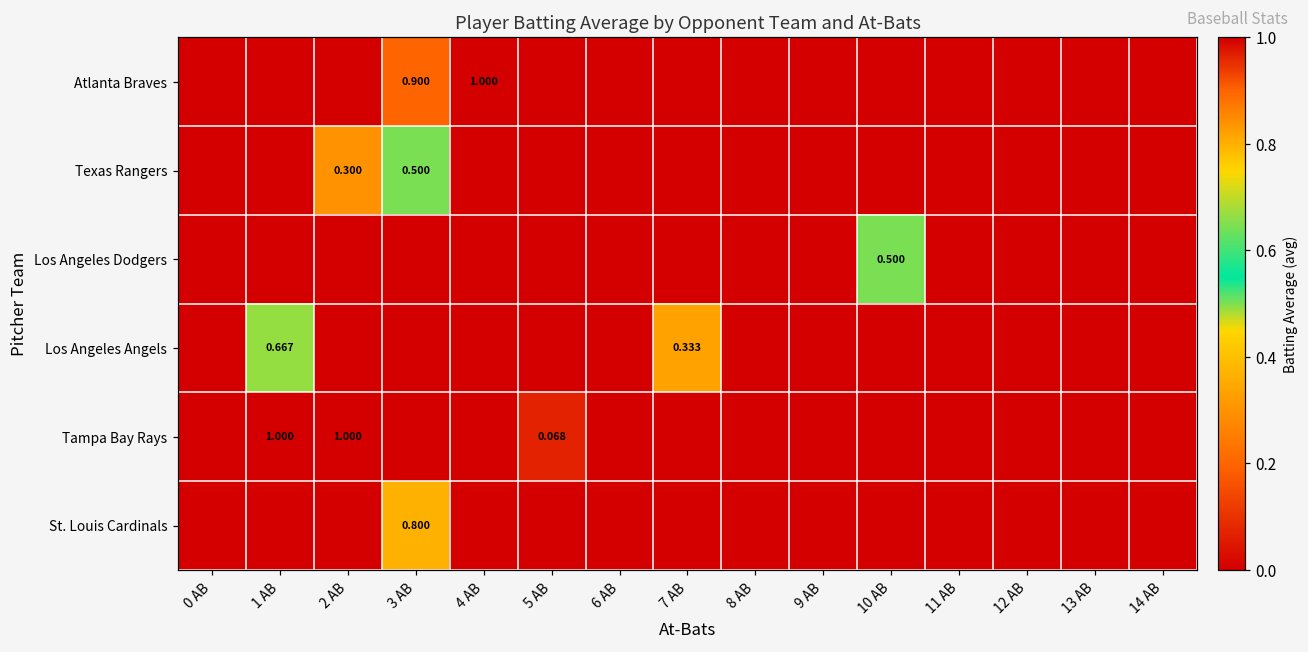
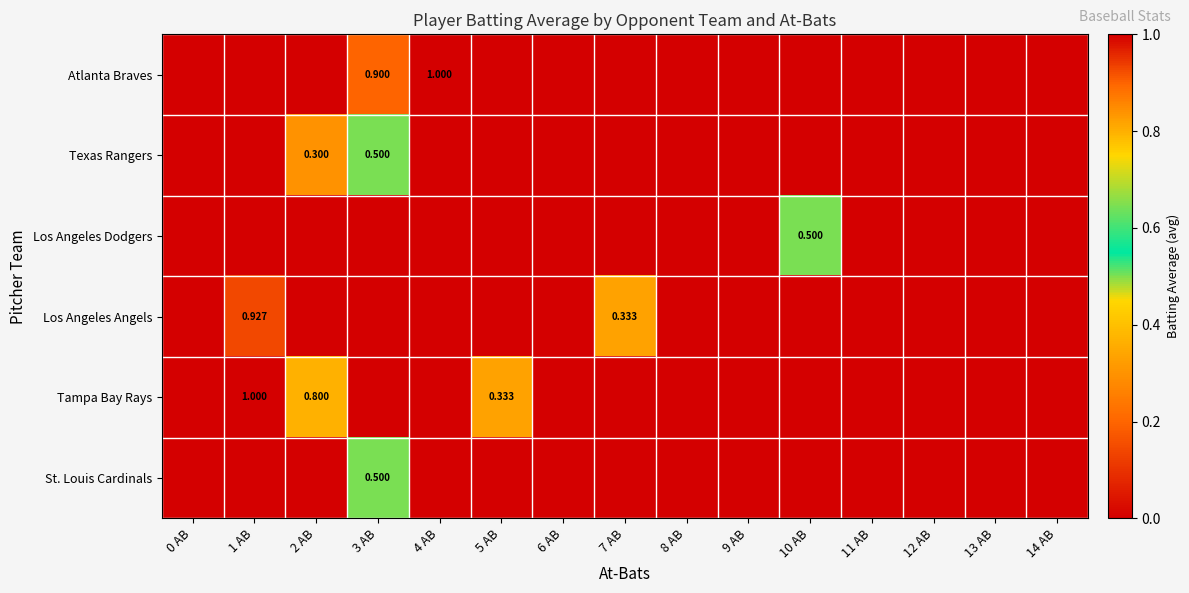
Los Angeles Angels, 1 AB: 0.667 -> 0.927
Tampa Bay Rays, 2 AB: 1.000 -> 0.800
Tampa Bay Rays, 5 AB: 0.068 -> 0.333
St. Louis Cardinals, 3 AB: 0.800 -> 0.500
